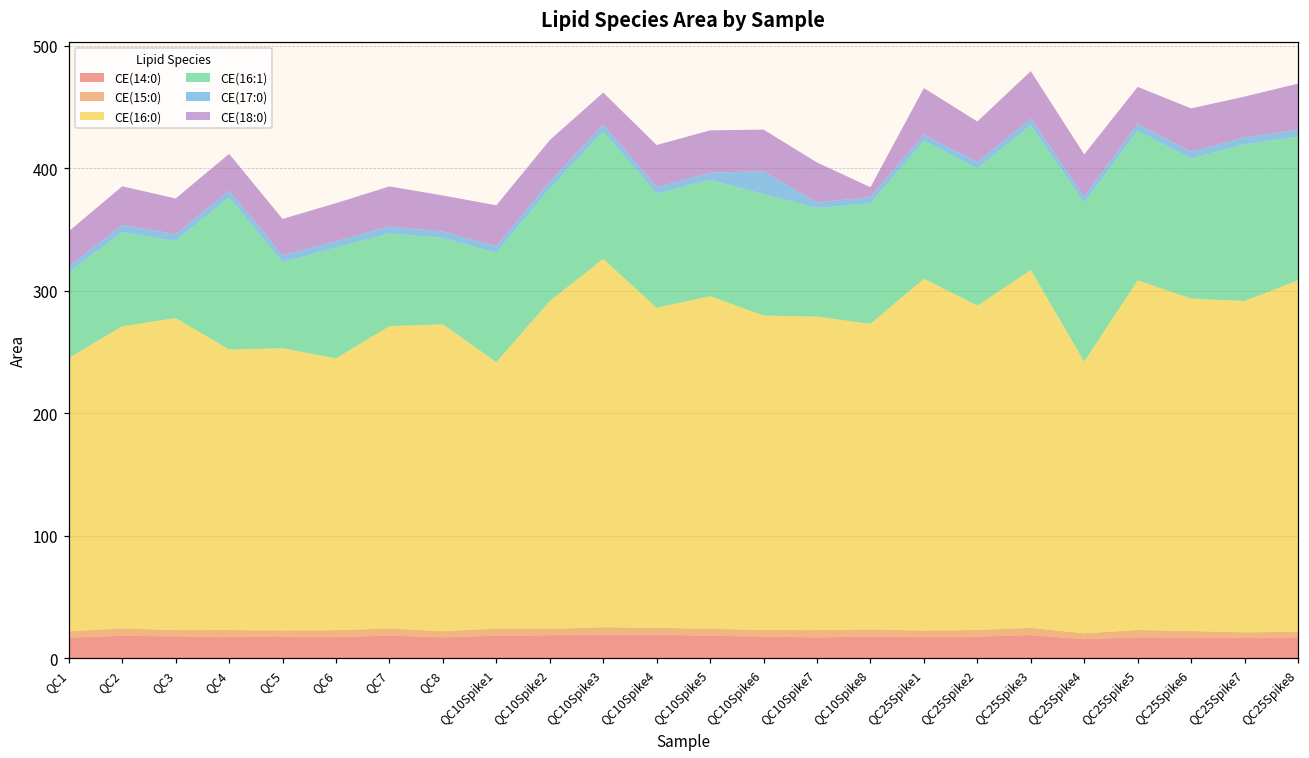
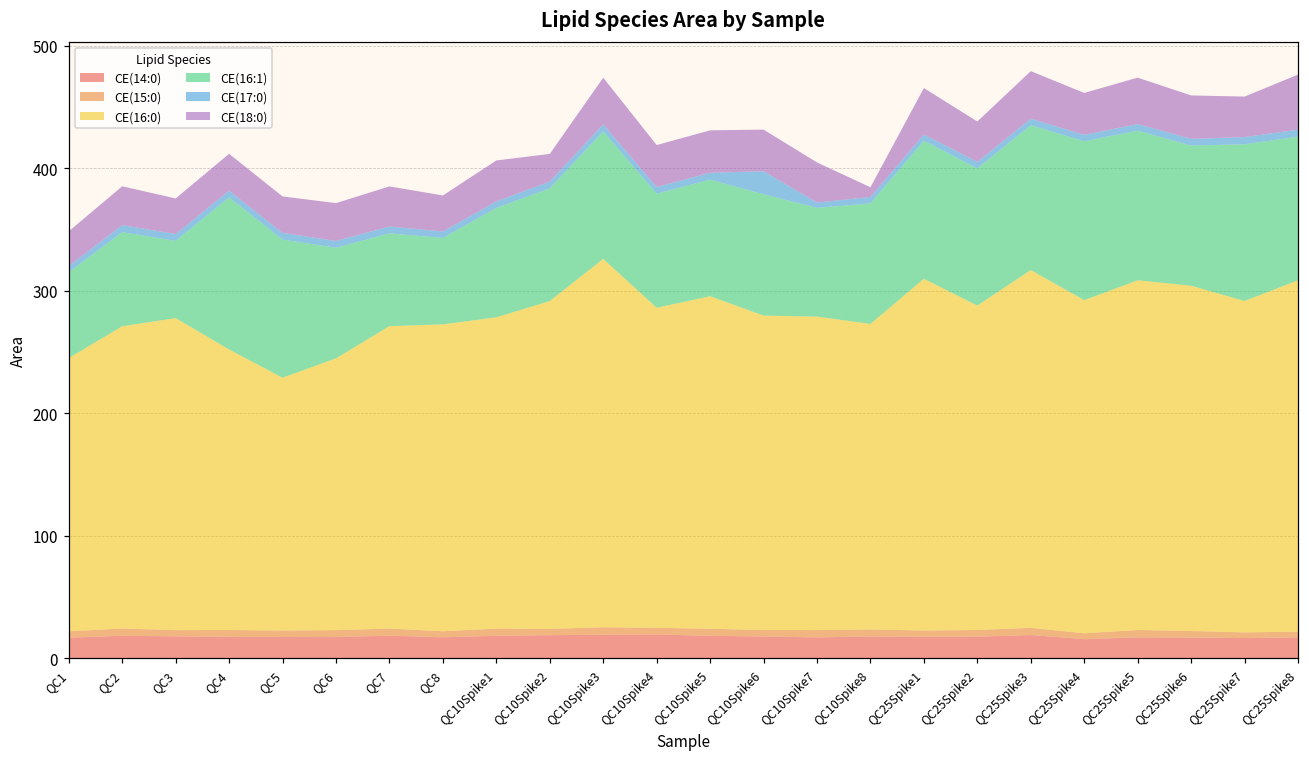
CE(16:0), QC5: 230 -> 206
CE(16:1), QC5: 70 -> 113
CE(16:0), QC10Spike1: 218 -> 254
CE(18:0), QC10Spike2: 34 -> 23
CE(18:0), QC10Spike3: 26 -> 38
CE(16:0), QC25Spike4: 222 -> 272
CE(18:0), QC25Spike5: 30 -> 38
CE(16:0), QC25Spike6: 271 -> 282
CE(18:0), QC25Spike8: 38 -> 45
